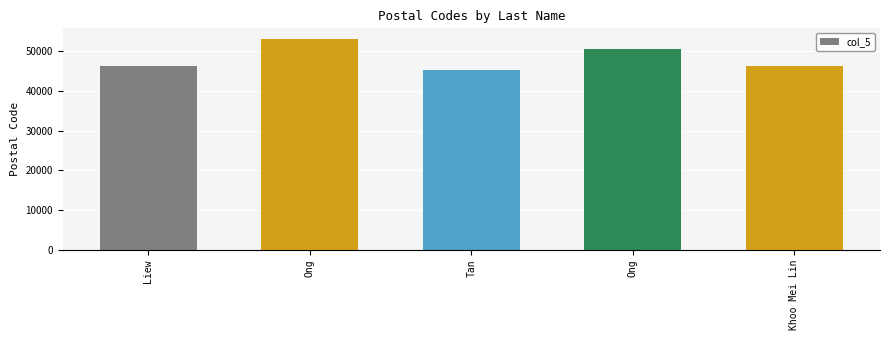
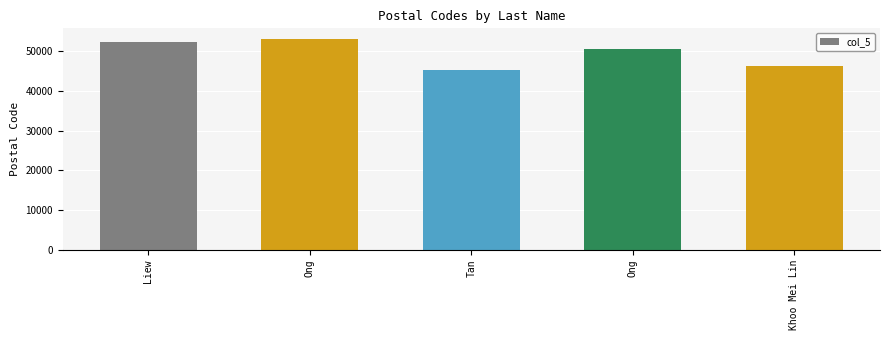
Liew: 46000 -> 52000
